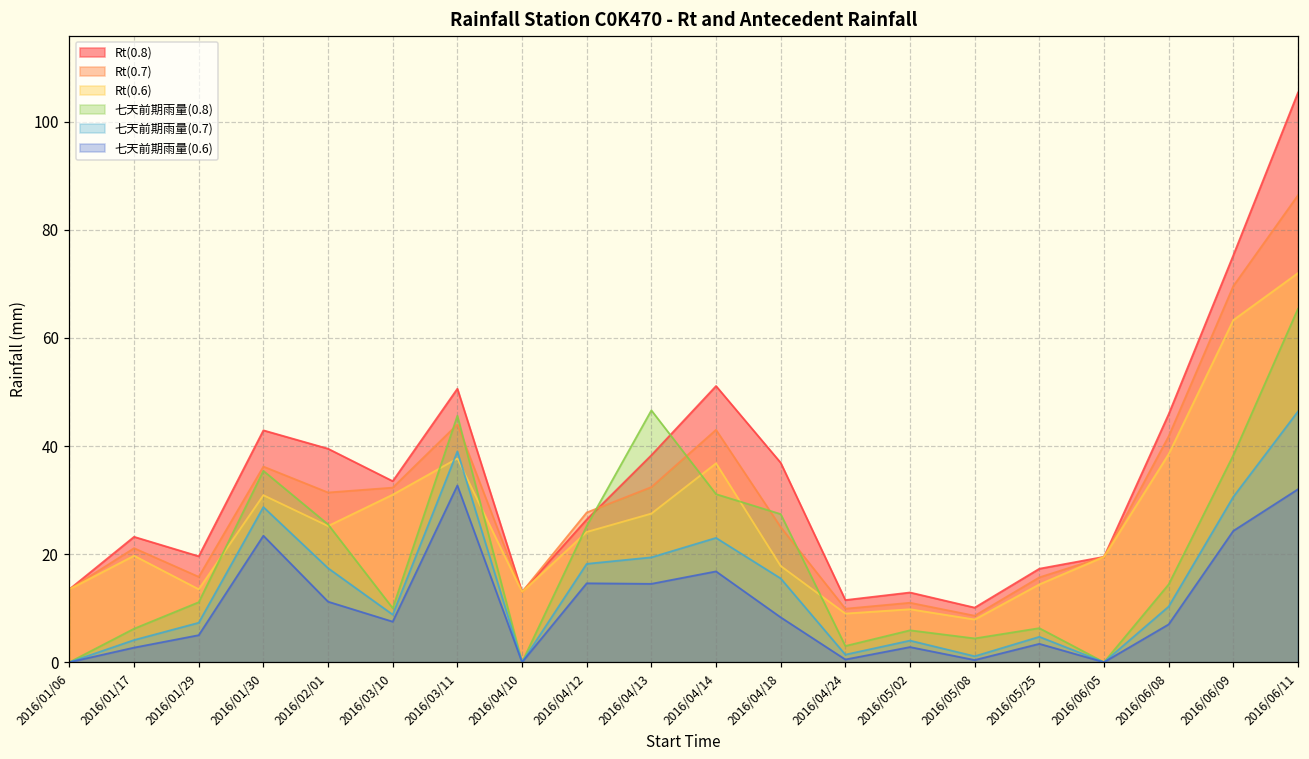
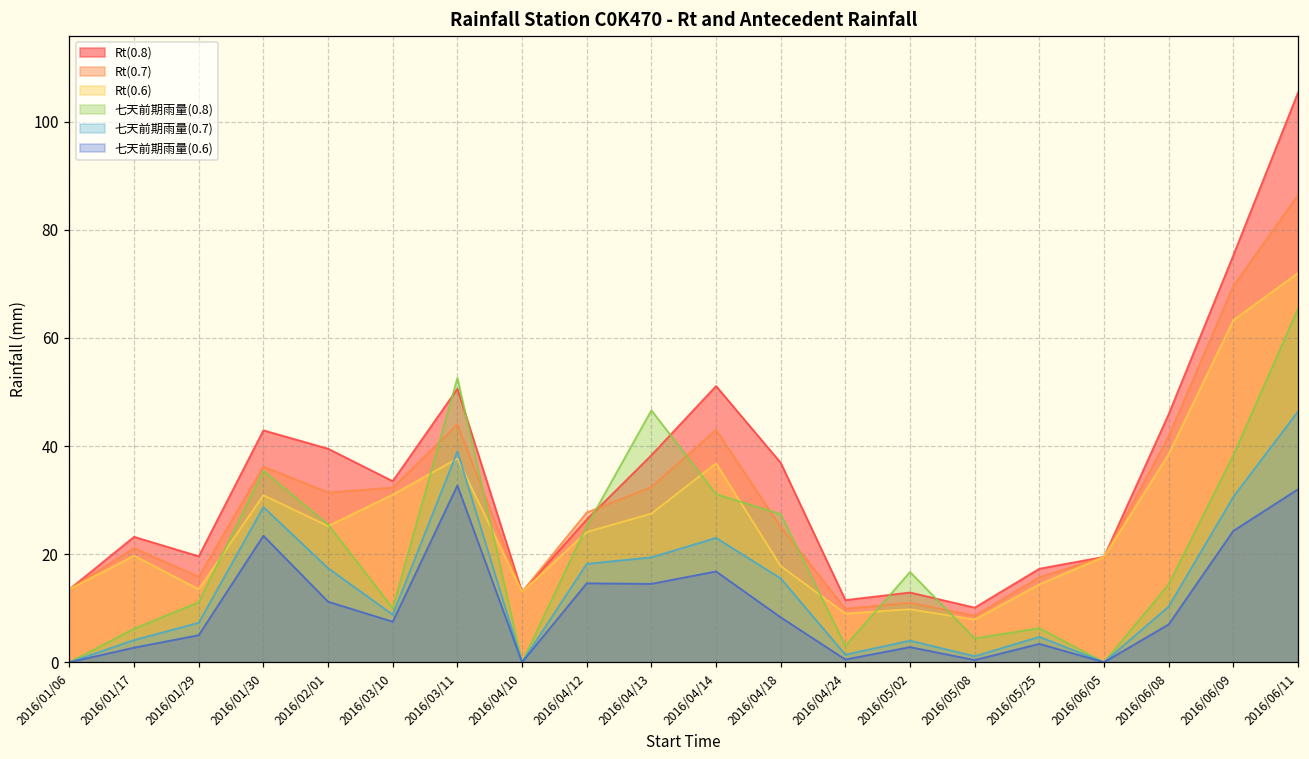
七天前期雨量(0.8), 2016/03/11: 46 -> 53
七天前期雨量(0.8), 2016/05/02: 6 -> 17
